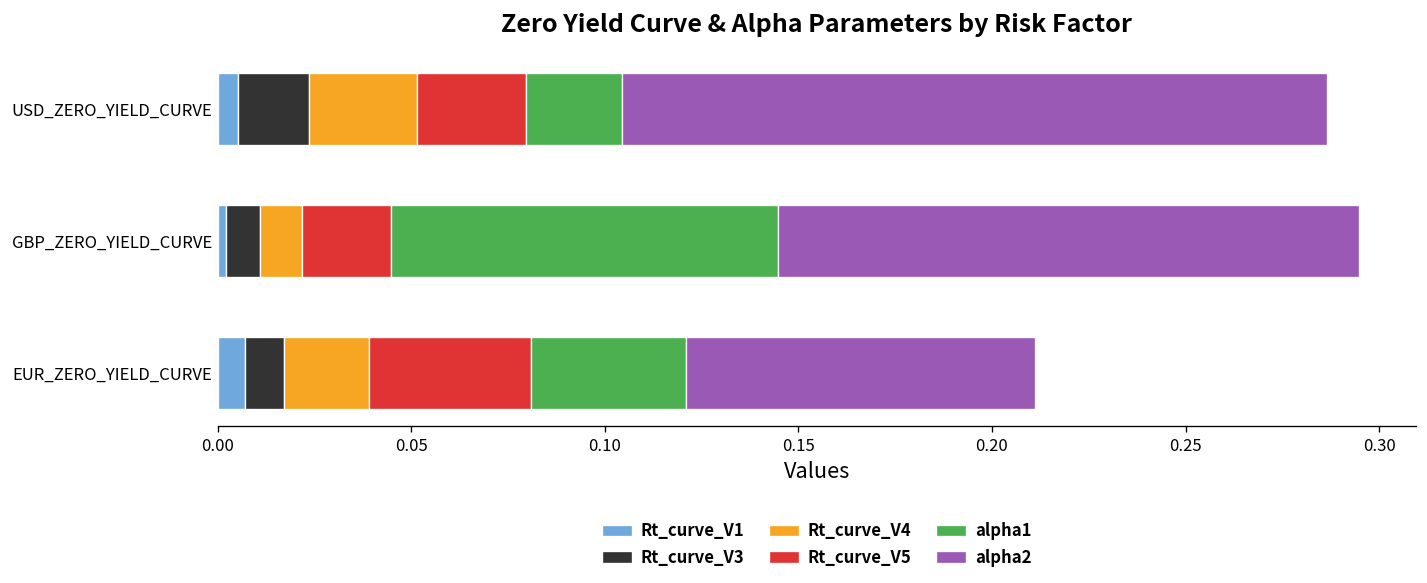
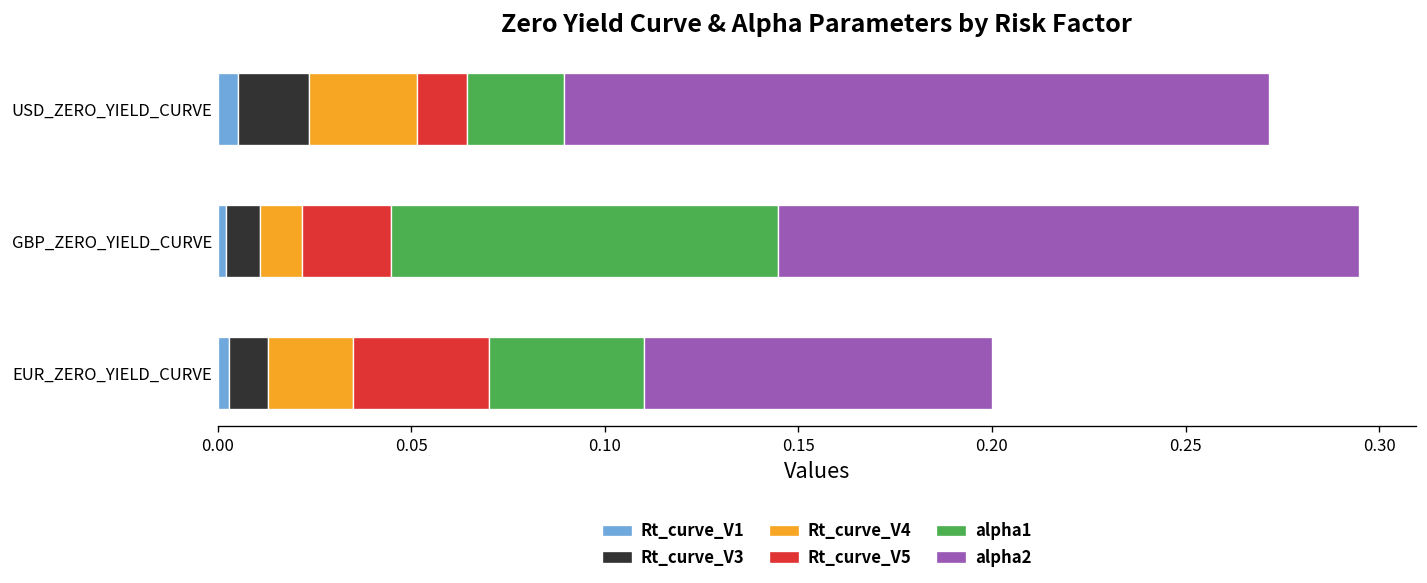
Rt_curve_V5, USD_ZERO_YIELD_CURVE: 0.028 -> 0.013
Rt_curve_V1, EUR_ZERO_YIELD_CURVE: 0.007 -> 0.003
Rt_curve_V5, EUR_ZERO_YIELD_CURVE: 0.042 -> 0.035
